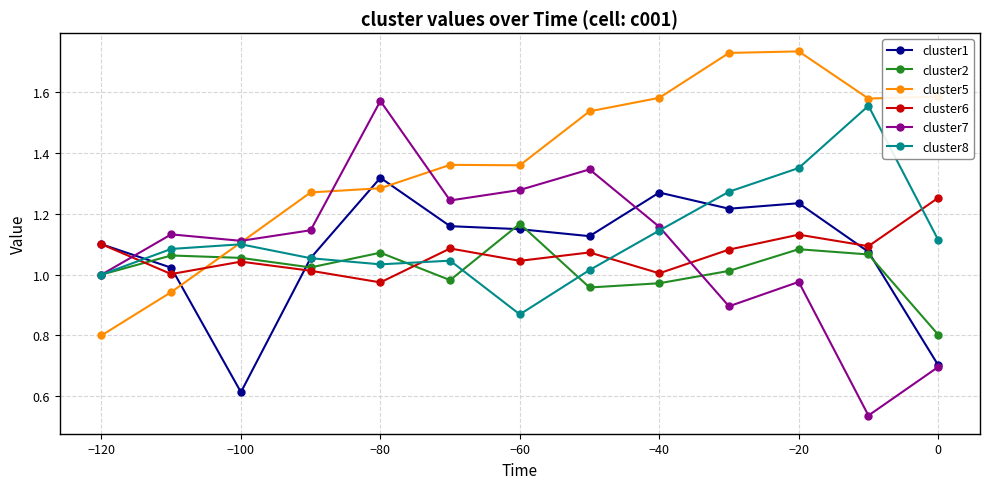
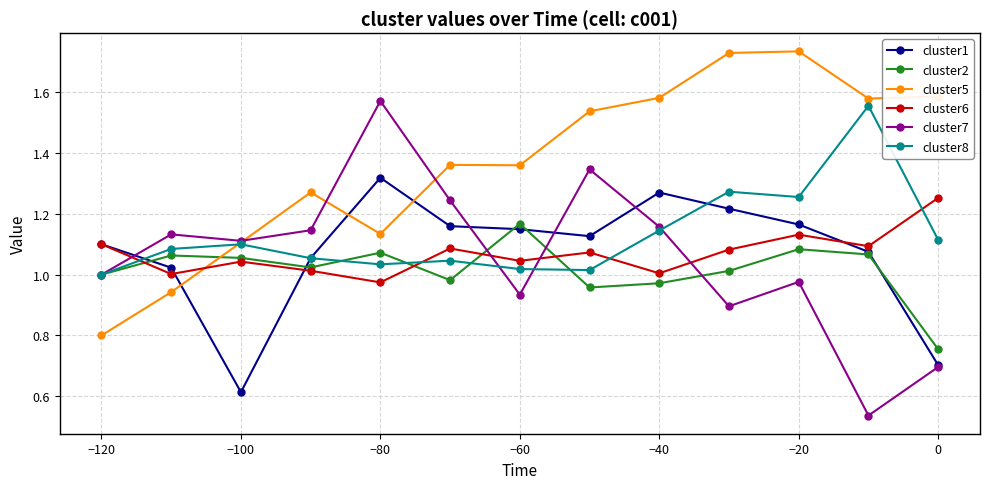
cluster5, −80: 1.28 -> 1.13
cluster7, −60: 1.28 -> 0.93
cluster8, −60: 0.87 -> 1.02
cluster1, −20: 1.23 -> 1.16
cluster8, −20: 1.35 -> 1.26
cluster2, 0: 0.80 -> 0.75
